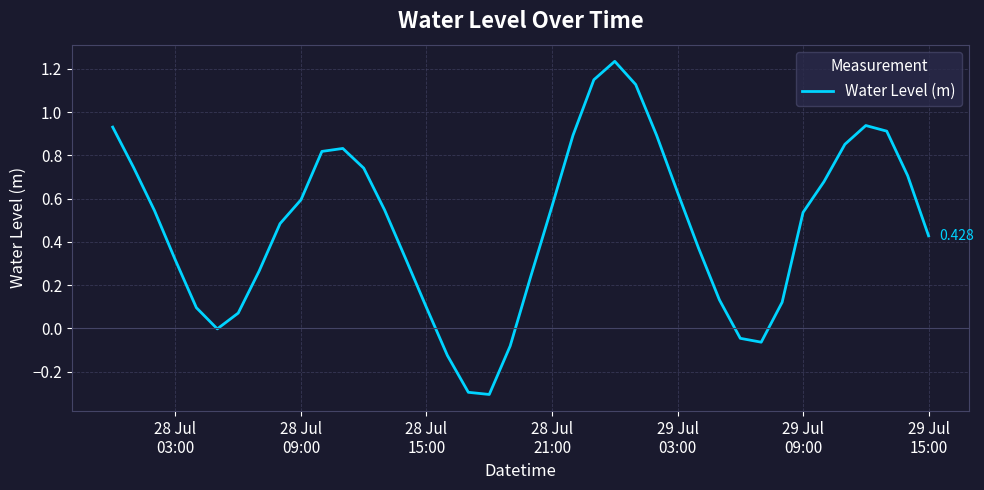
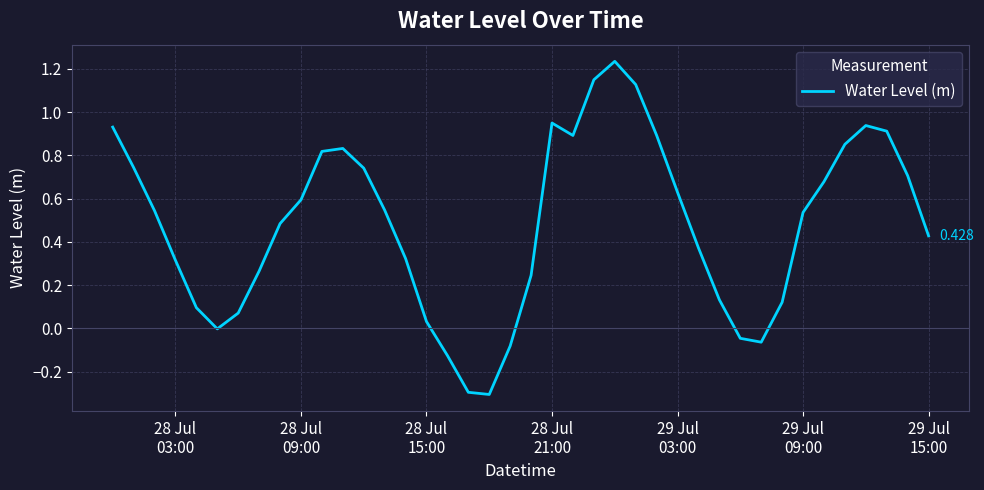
28 Jul 15:00: 0.10 -> 0.03
28 Jul 21:00: 0.56 -> 0.95
